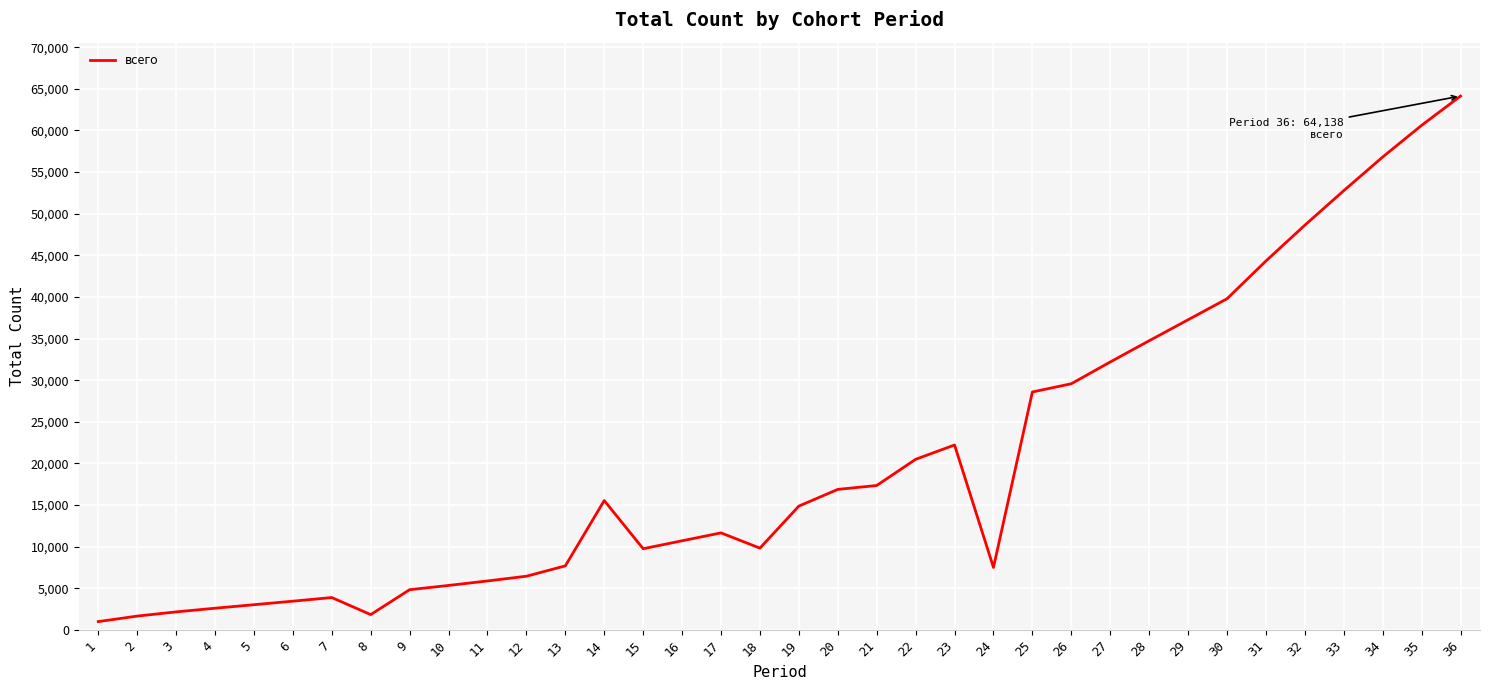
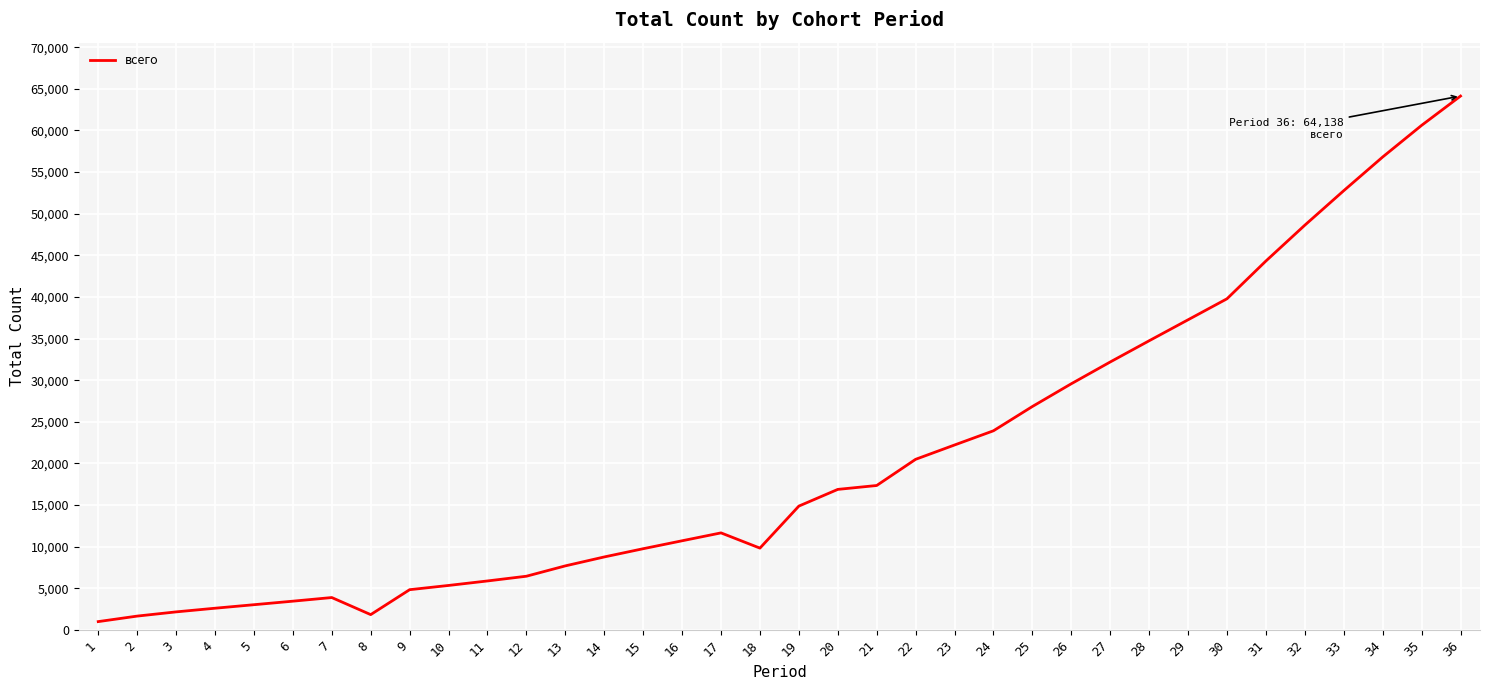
14: 16,000 -> 9,000
24: 8,000 -> 24,000
25: 29,000 -> 27,000
